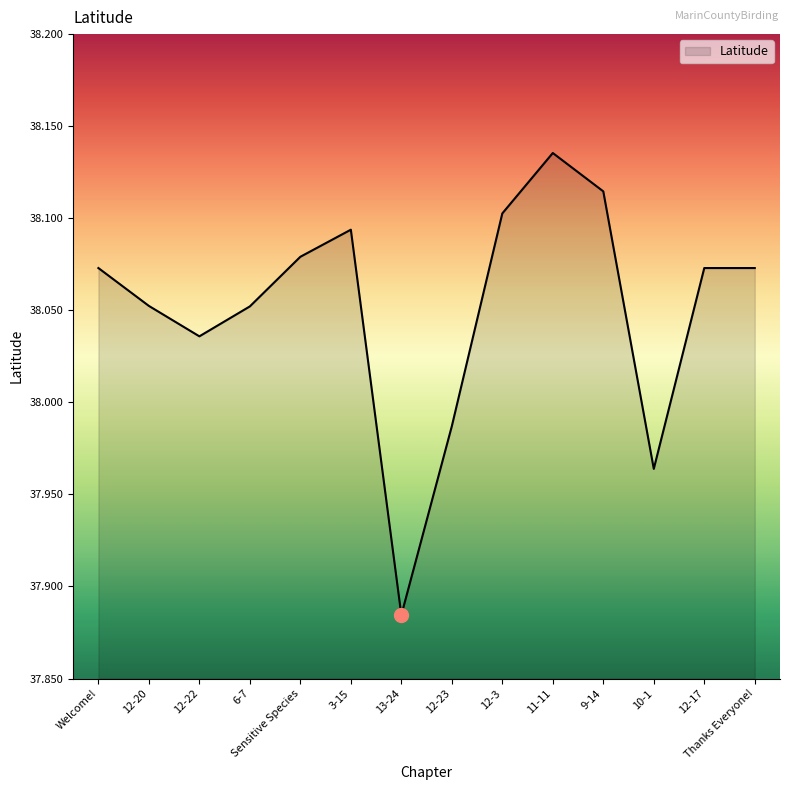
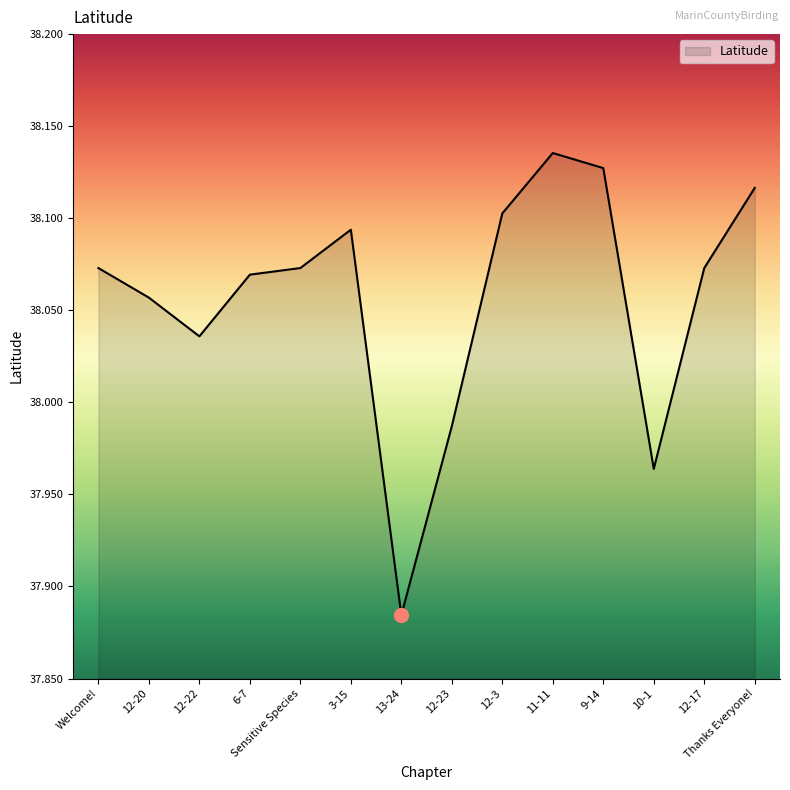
Latitude, 12-20: 38.052 -> 38.057
Latitude, 6-7: 38.052 -> 38.069
Latitude, Sensitive Species: 38.079 -> 38.073
Latitude, 9-14: 38.115 -> 38.127
Latitude, Thanks Everyone!: 38.073 -> 38.116
